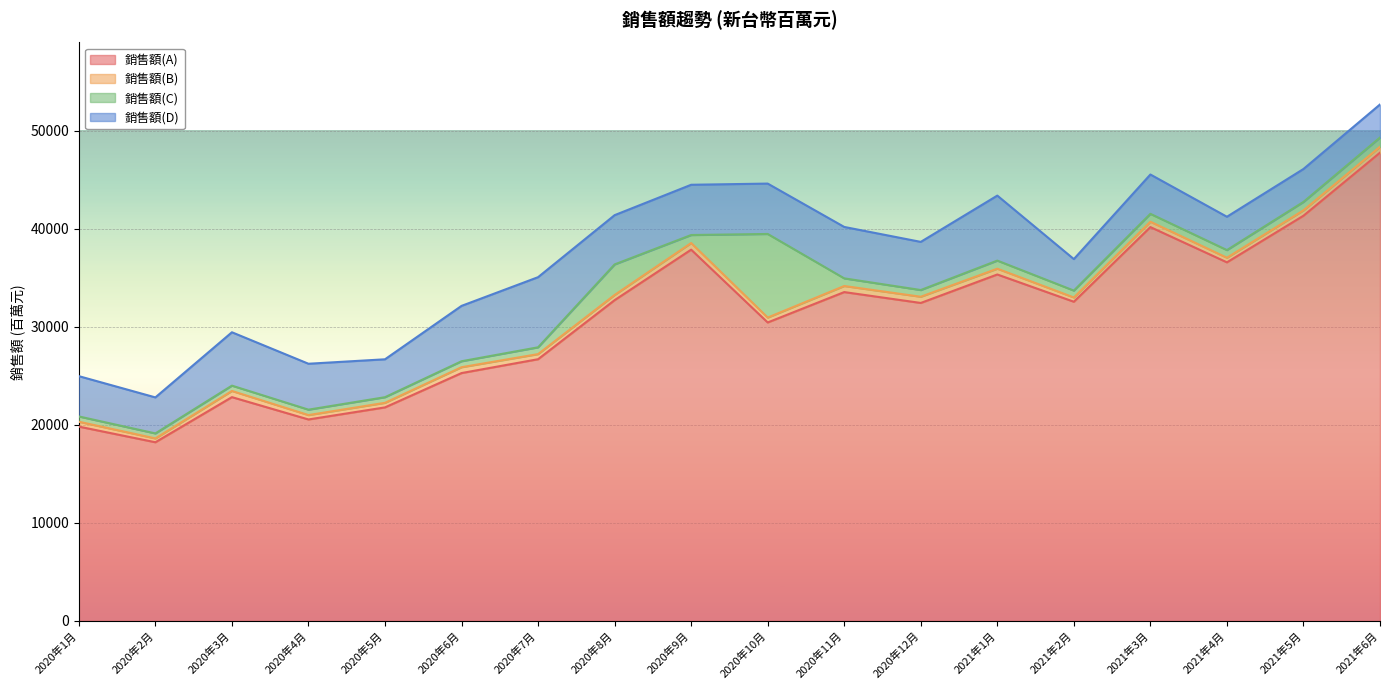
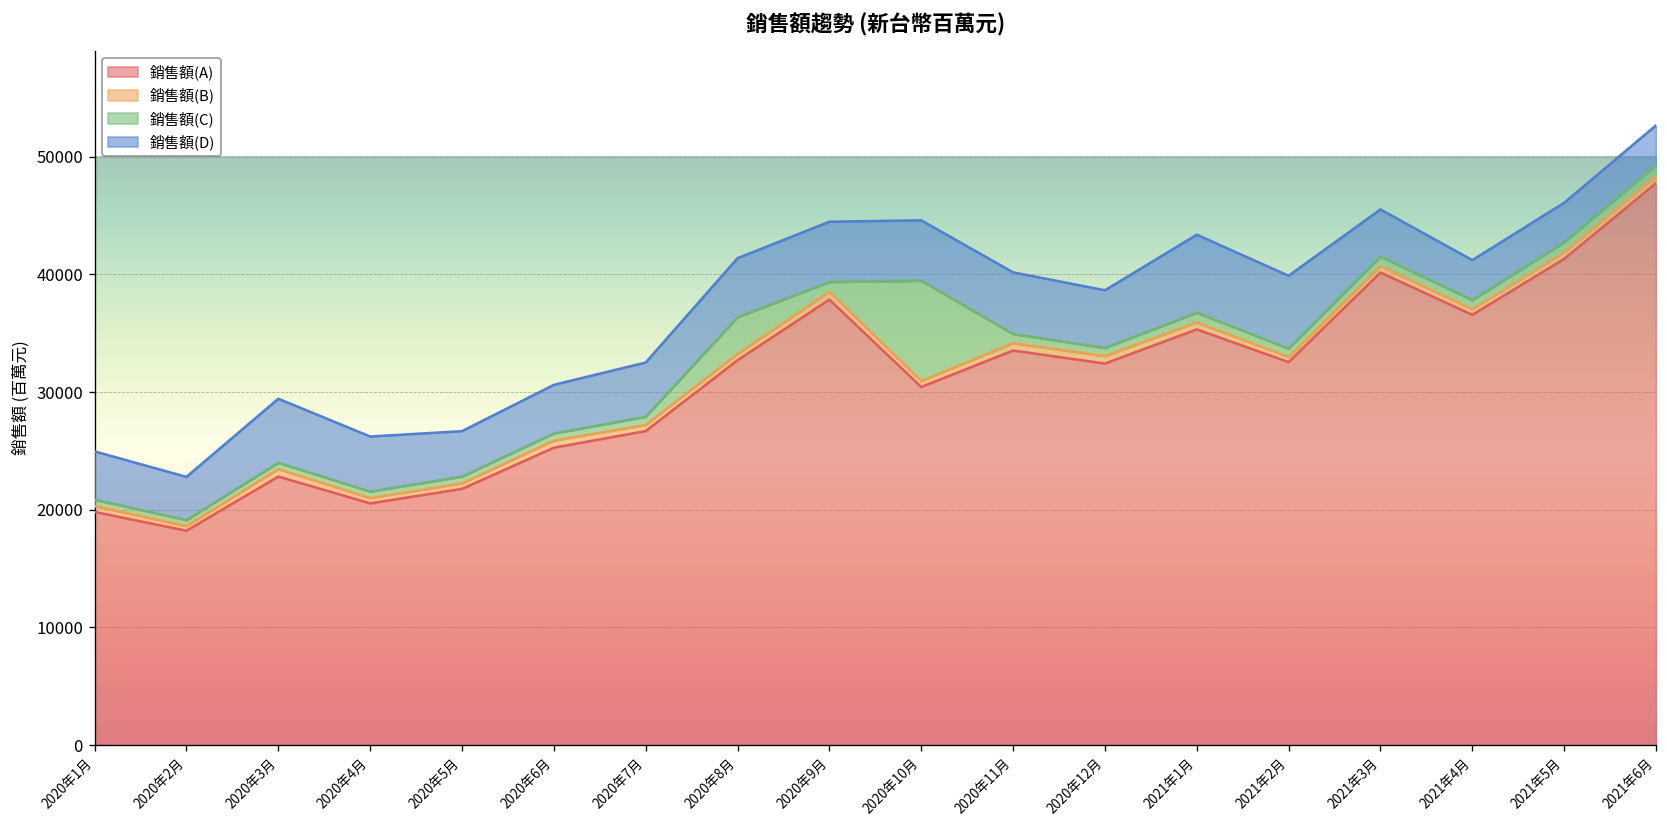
銷售額(D), 2020年6月: 6000 -> 4000
銷售額(D), 2020年7月: 7000 -> 5000
銷售額(D), 2021年2月: 3000 -> 6000
